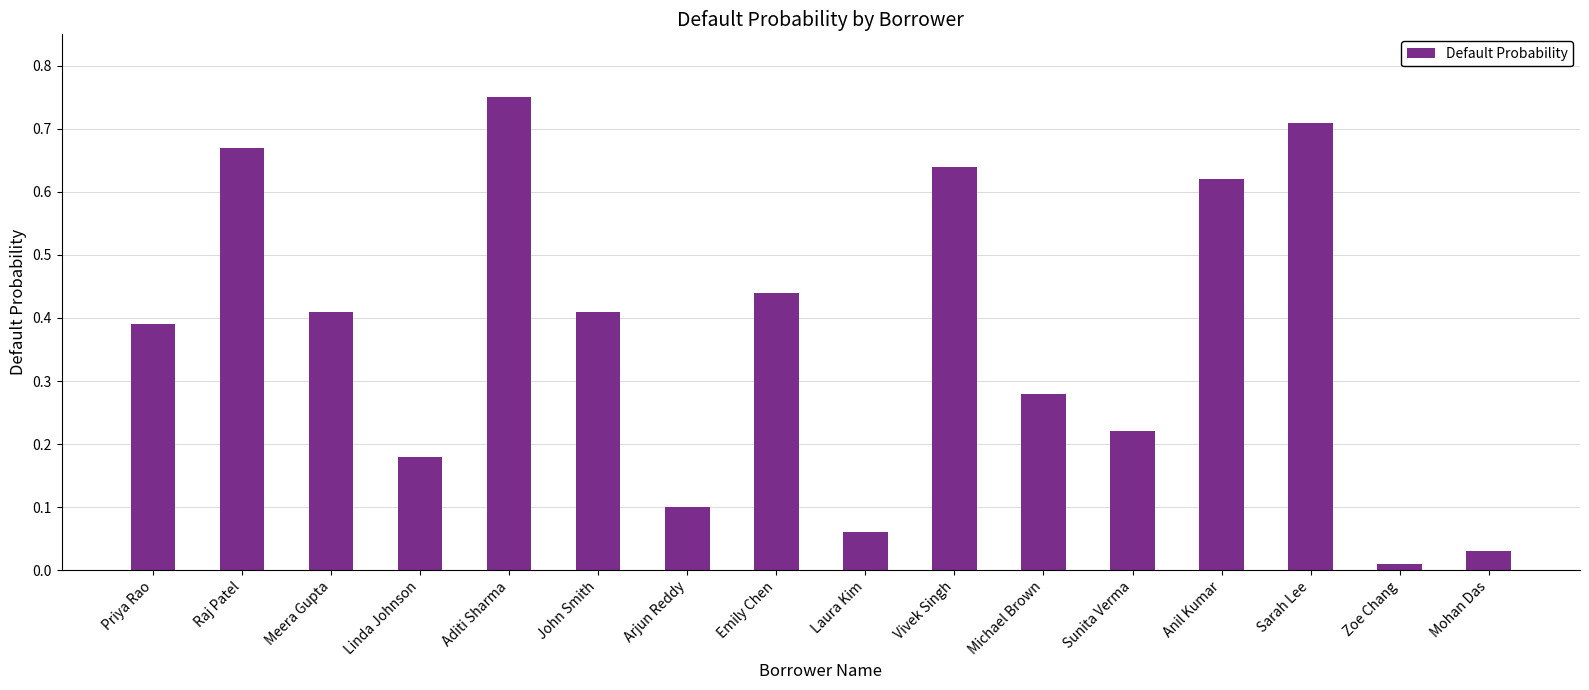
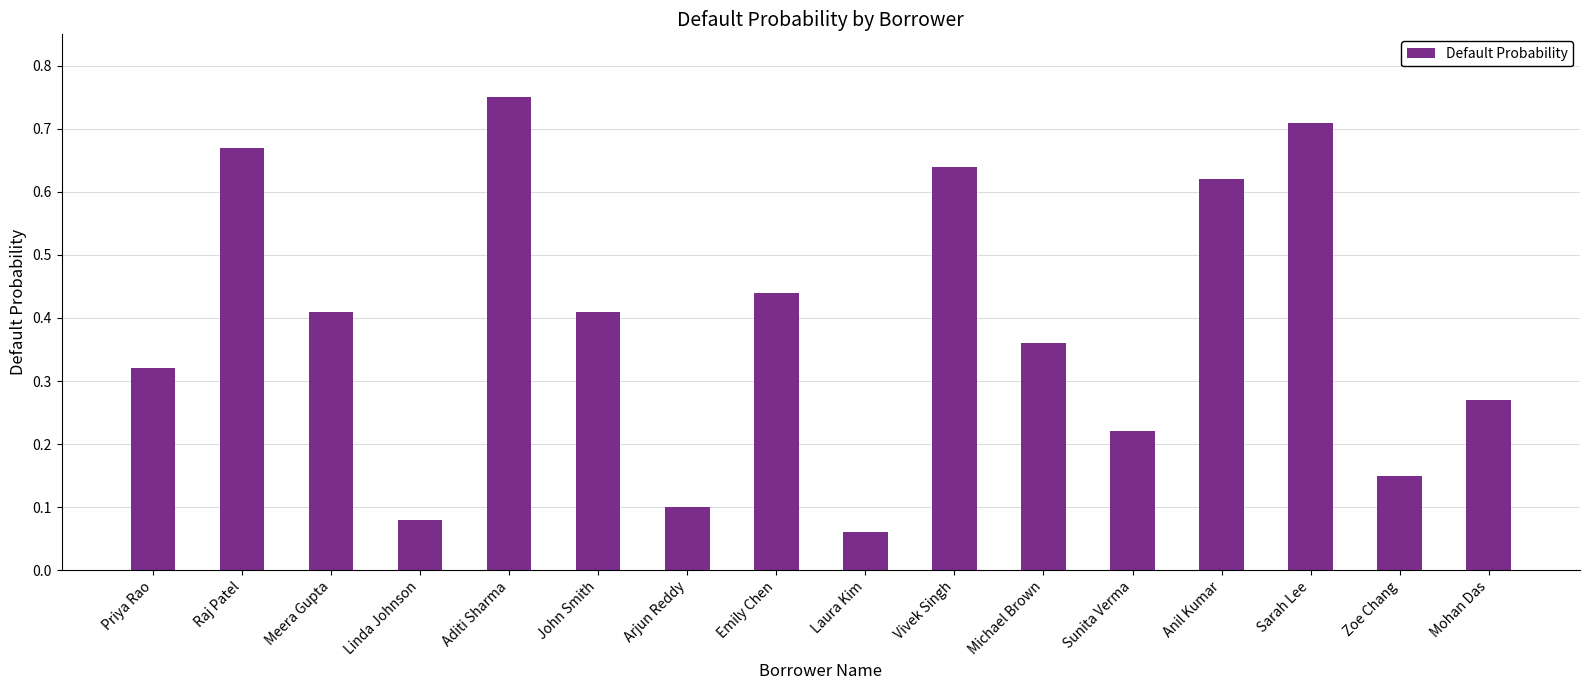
Priya Rao: 0.39 -> 0.32
Linda Johnson: 0.18 -> 0.08
Michael Brown: 0.28 -> 0.36
Zoe Chang: 0.01 -> 0.15
Mohan Das: 0.03 -> 0.27
